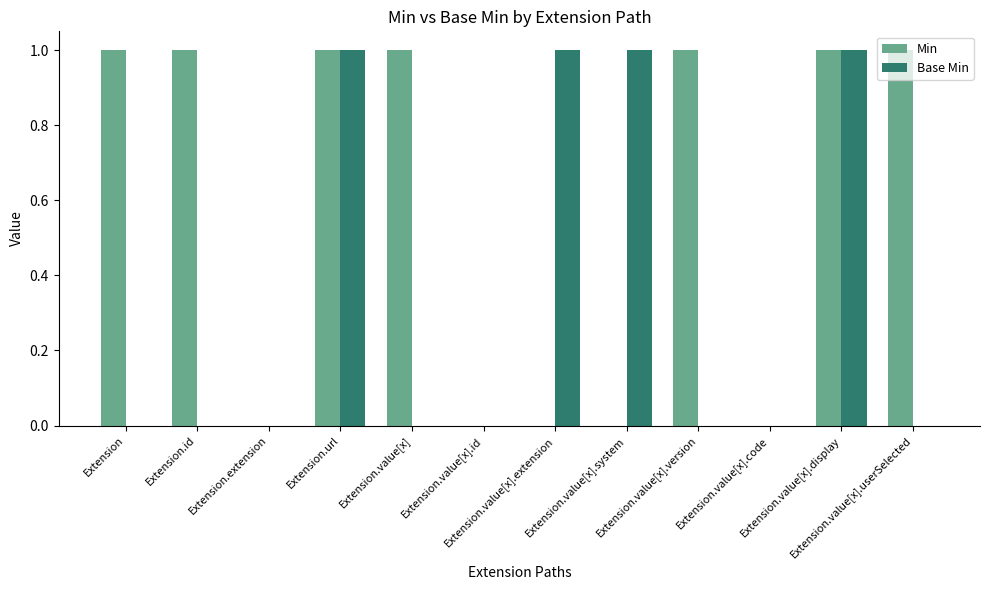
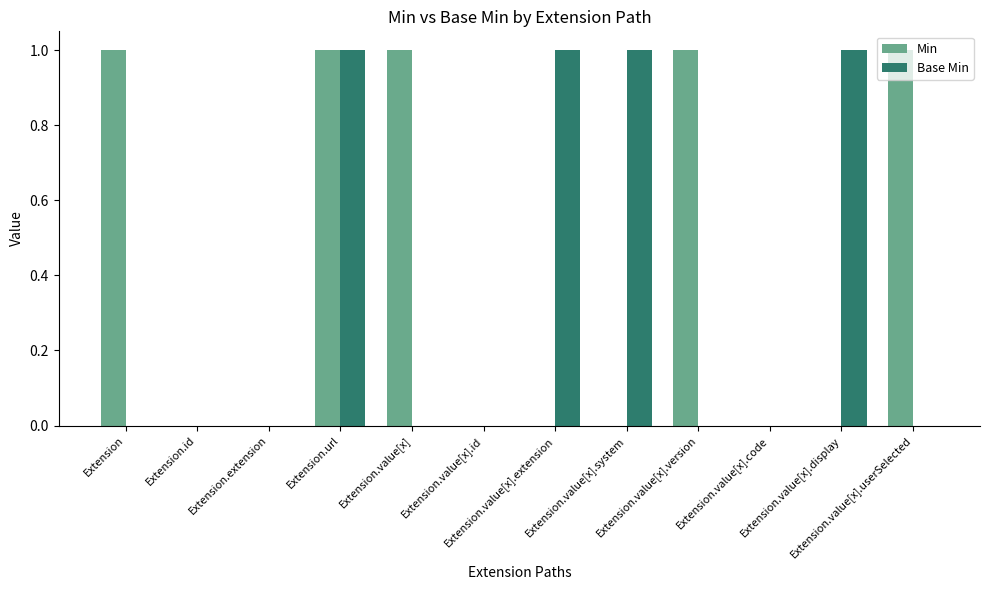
Min, Extension.id: 1 -> 0
Min, Extension.value[x].display: 1 -> 0
